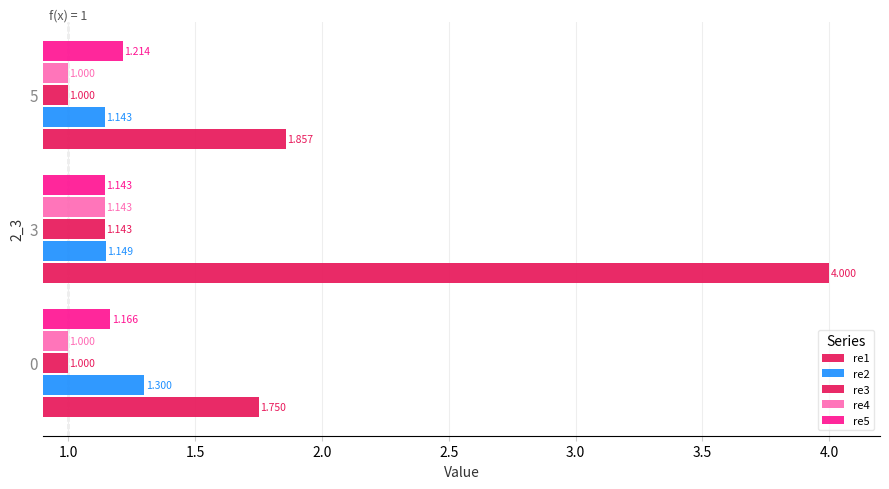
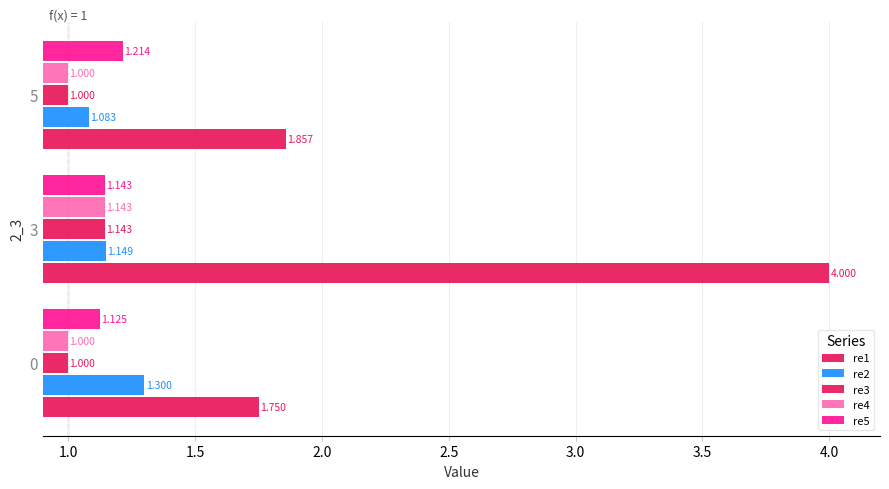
re2, 5: 1.143 -> 1.083
re5, 0: 1.166 -> 1.125
